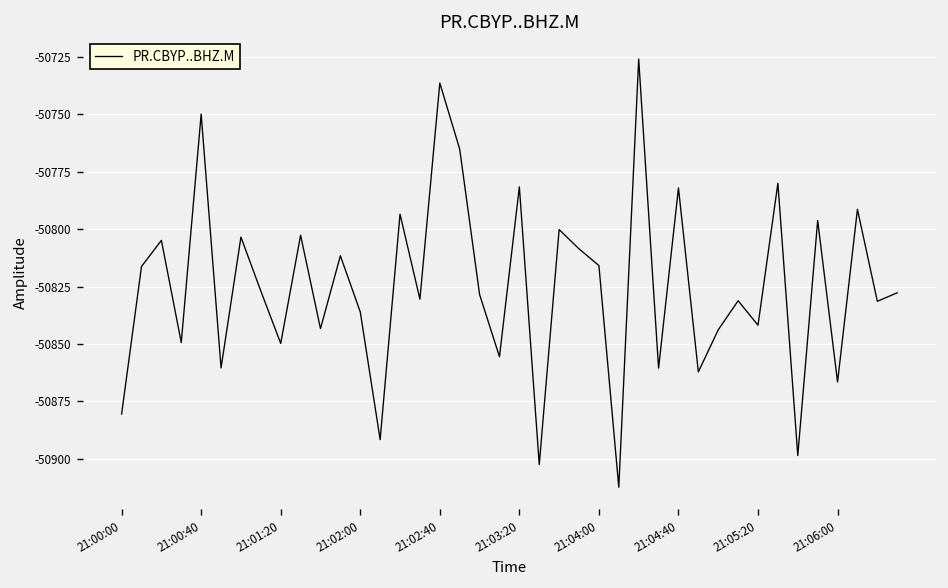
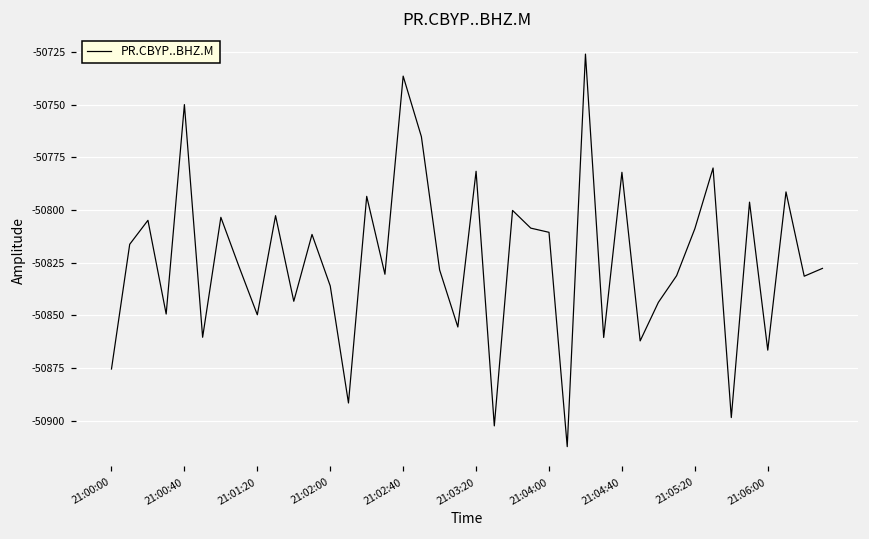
21:00:00: -50880 -> -50875
21:04:00: -50816 -> -50811
21:05:20: -50842 -> -50809
